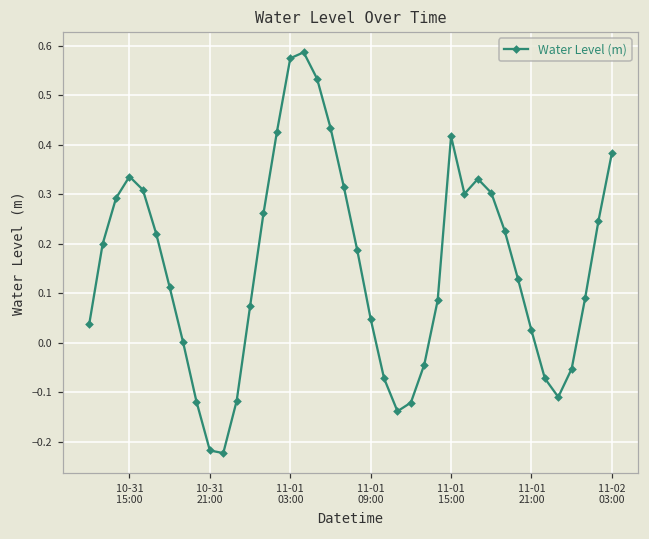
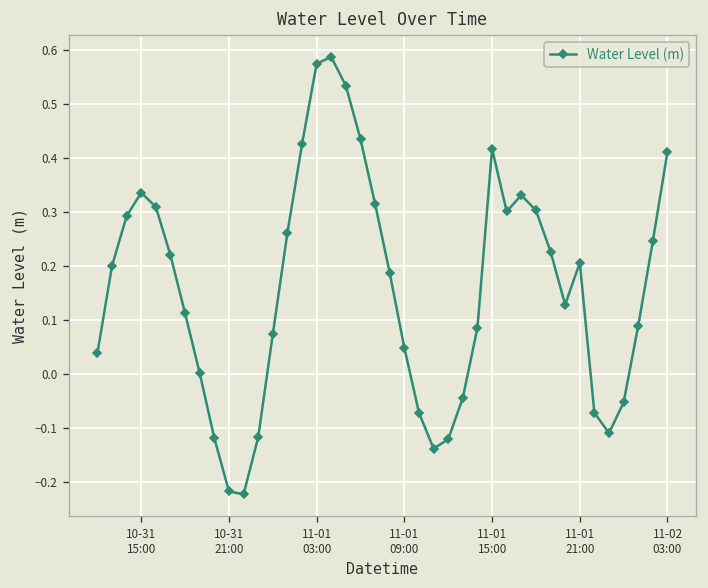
11-01 21:00: 0.03 -> 0.21
11-02 03:00: 0.38 -> 0.41
